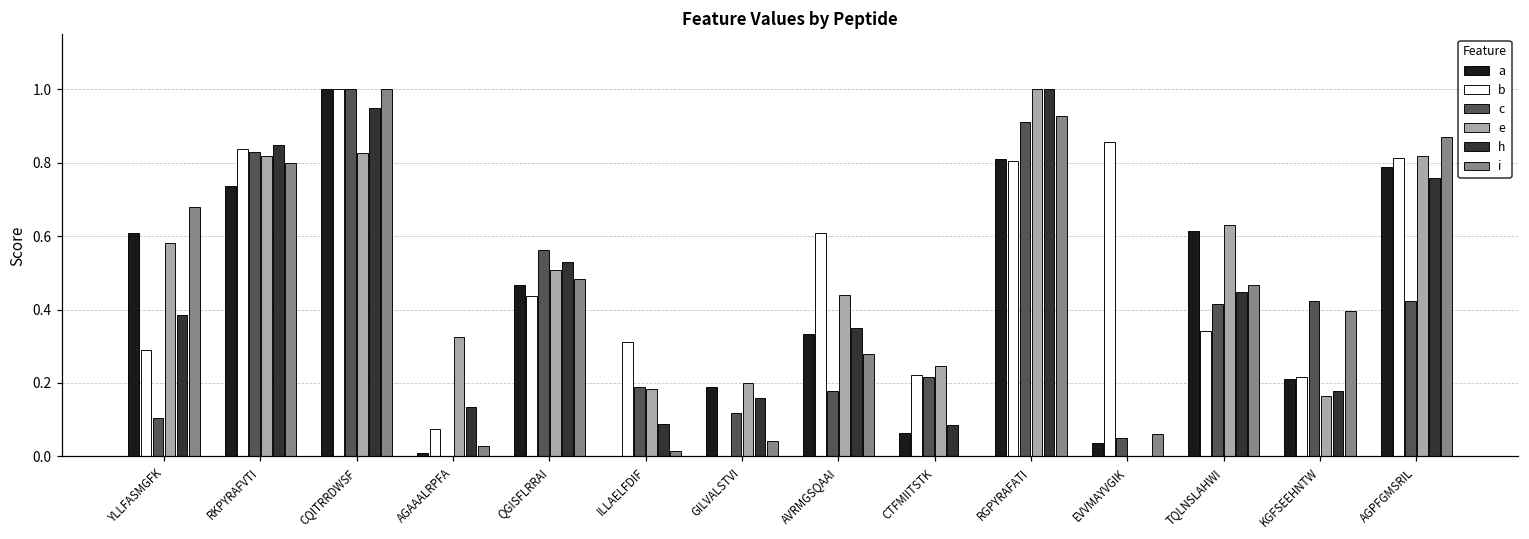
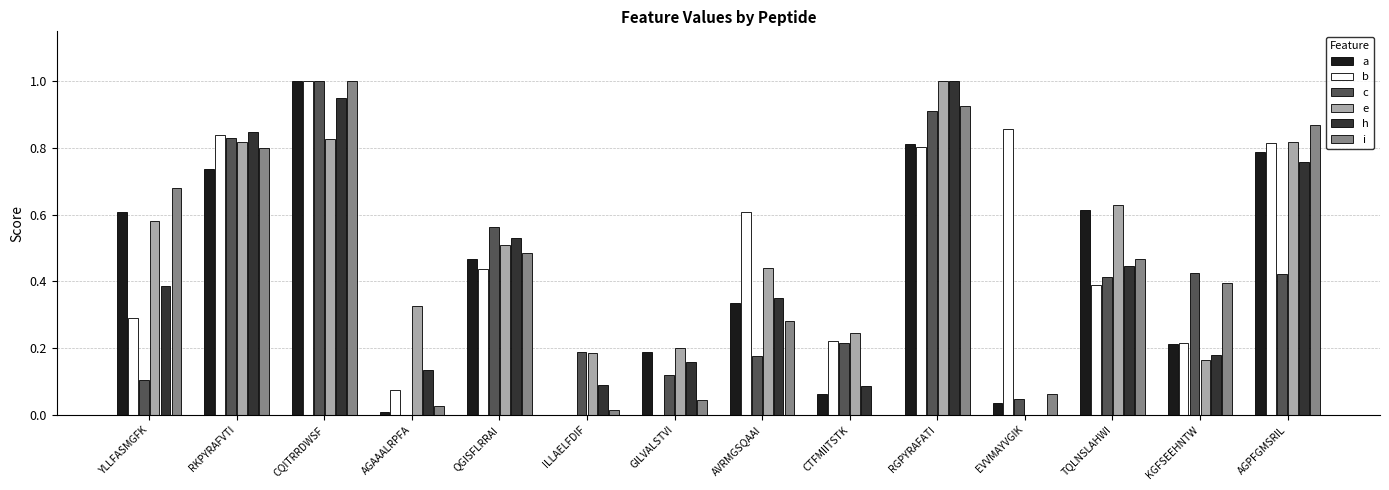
b, ILLAELFDIF: 0.31 -> 0.00
b, TQLNSLAHWI: 0.34 -> 0.39
